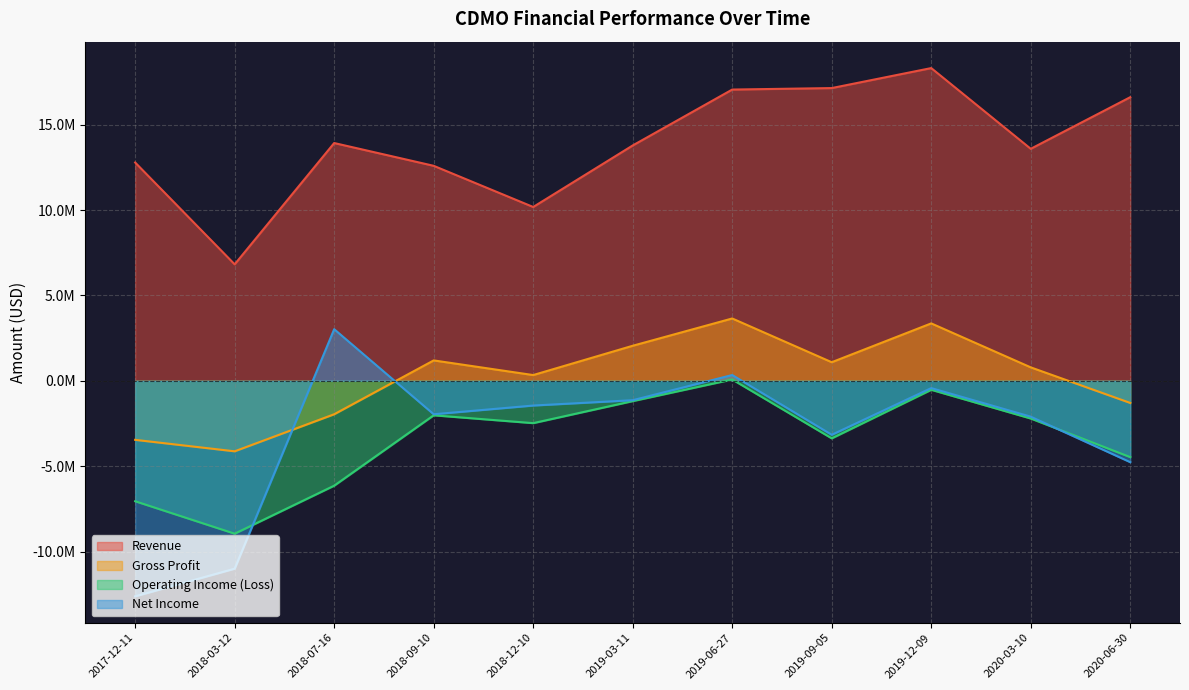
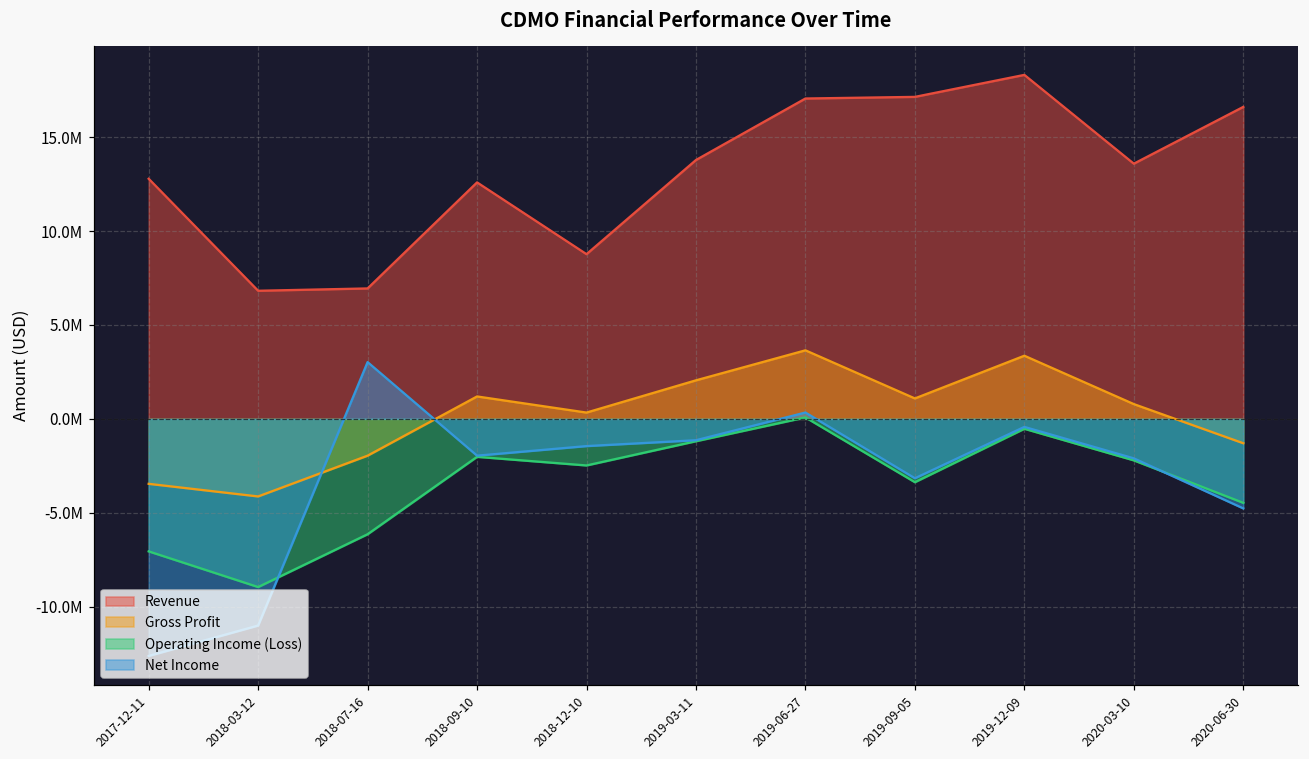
Revenue, 2018-07-16: 13900000 -> 6900000
Revenue, 2018-12-10: 10200000 -> 8800000
